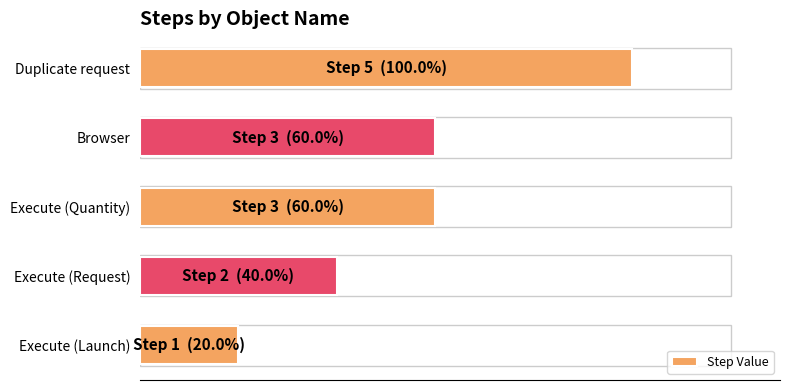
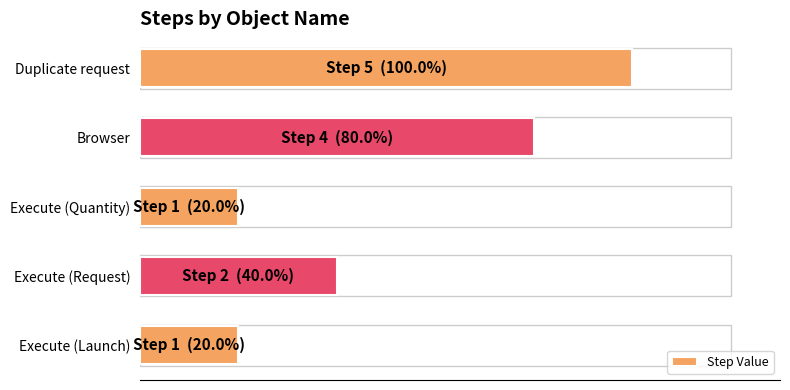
Browser: 3 (60.0%) -> 4 (80.0%)
Execute (Quantity): 3 (60.0%) -> 1 (20.0%)
